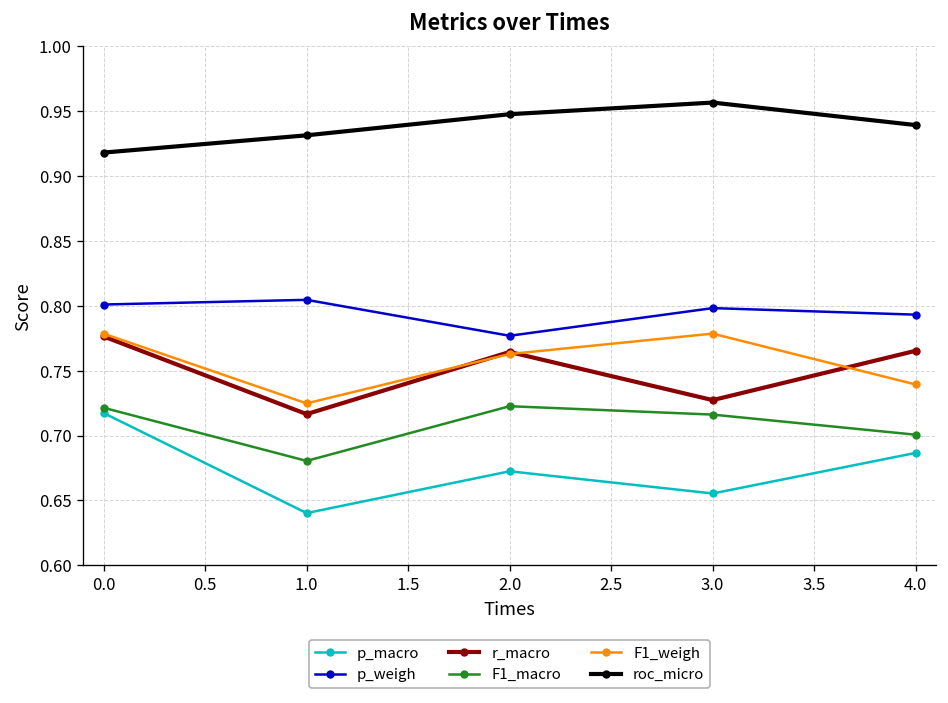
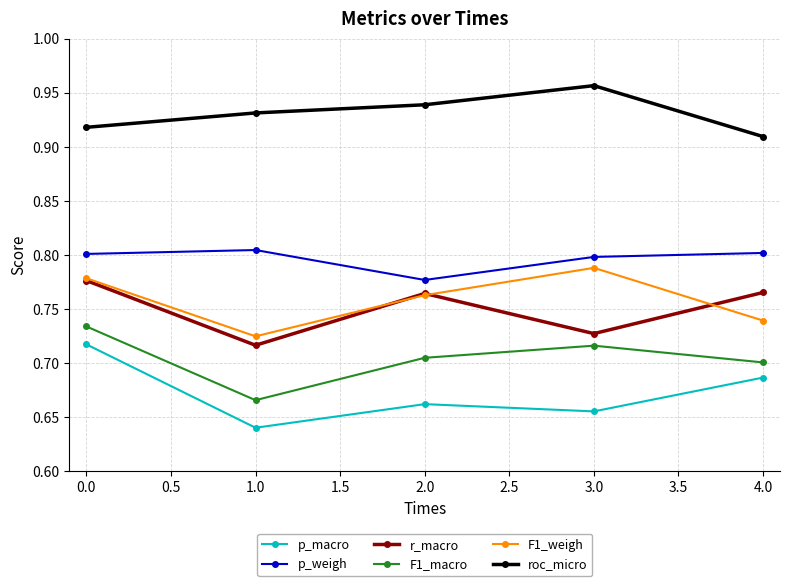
F1_macro, 0.0: 0.721 -> 0.734
F1_macro, 1.0: 0.680 -> 0.666
p_macro, 2.0: 0.672 -> 0.662
F1_macro, 2.0: 0.723 -> 0.705
roc_micro, 2.0: 0.948 -> 0.939
F1_weigh, 3.0: 0.779 -> 0.788
p_weigh, 4.0: 0.793 -> 0.802
roc_micro, 4.0: 0.939 -> 0.909
